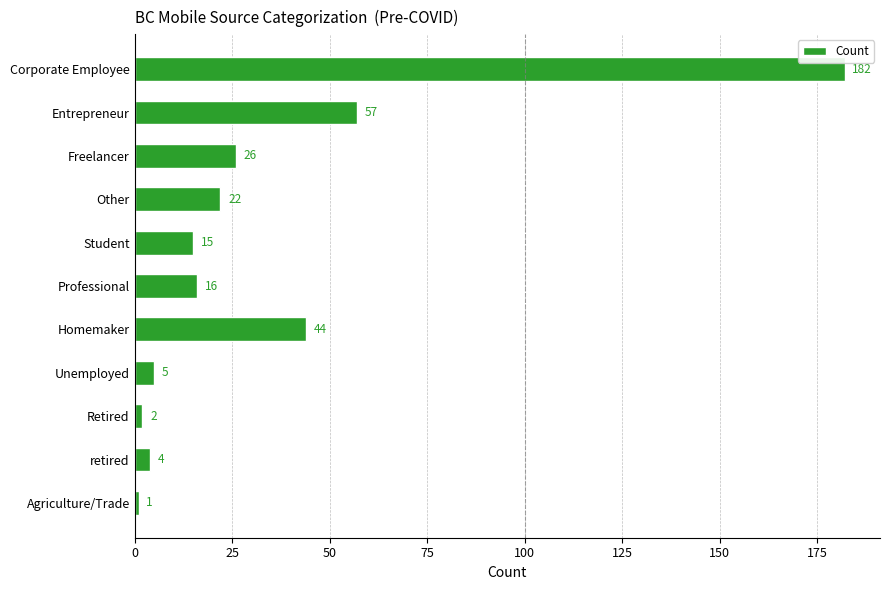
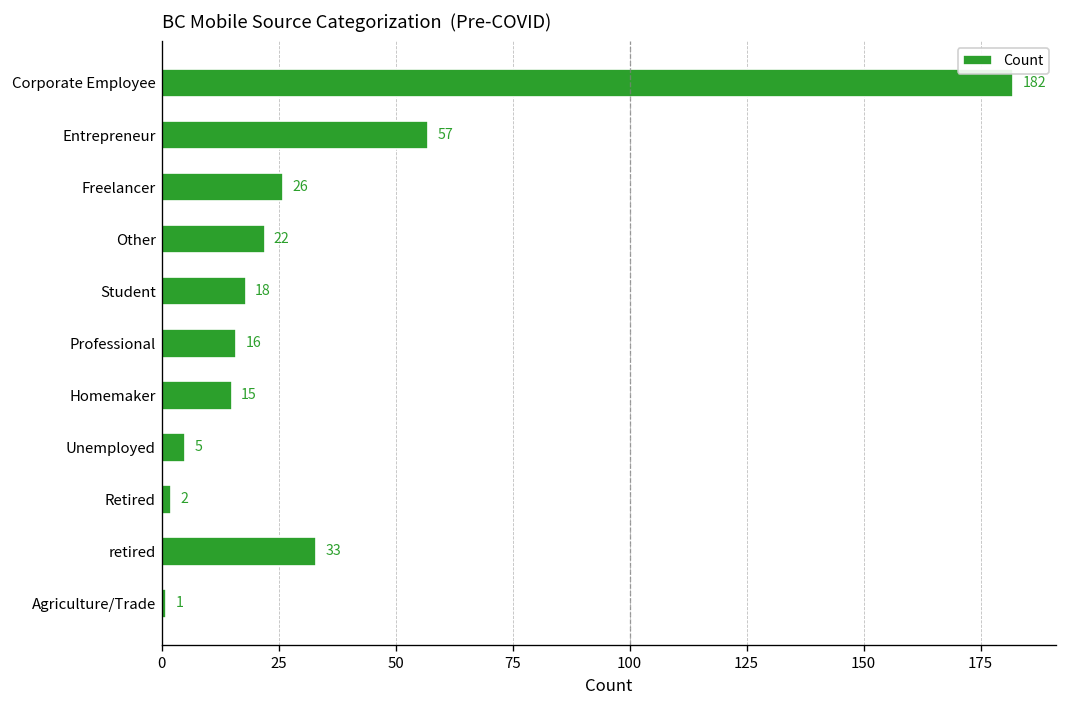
Student: 15 -> 18
Homemaker: 44 -> 15
retired: 4 -> 33
